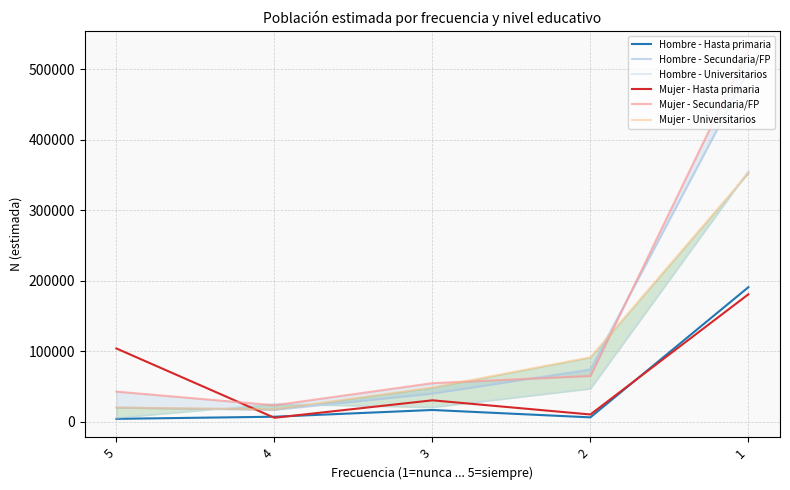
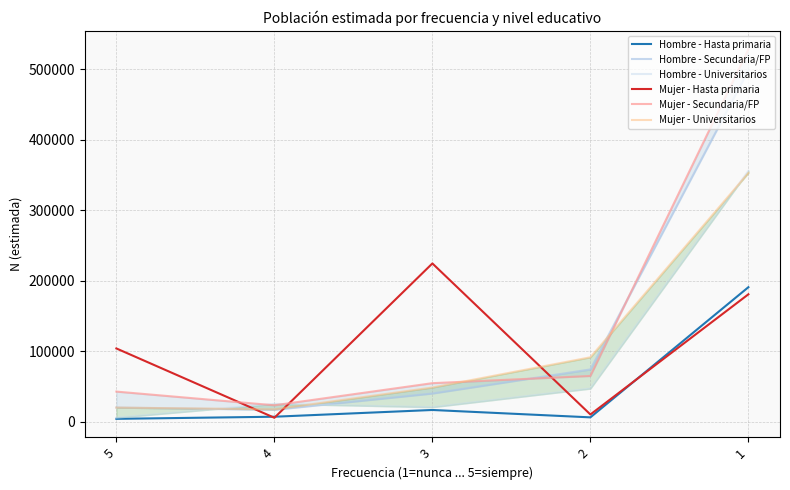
Mujer - Hasta primaria, 3: 30000 -> 220000
